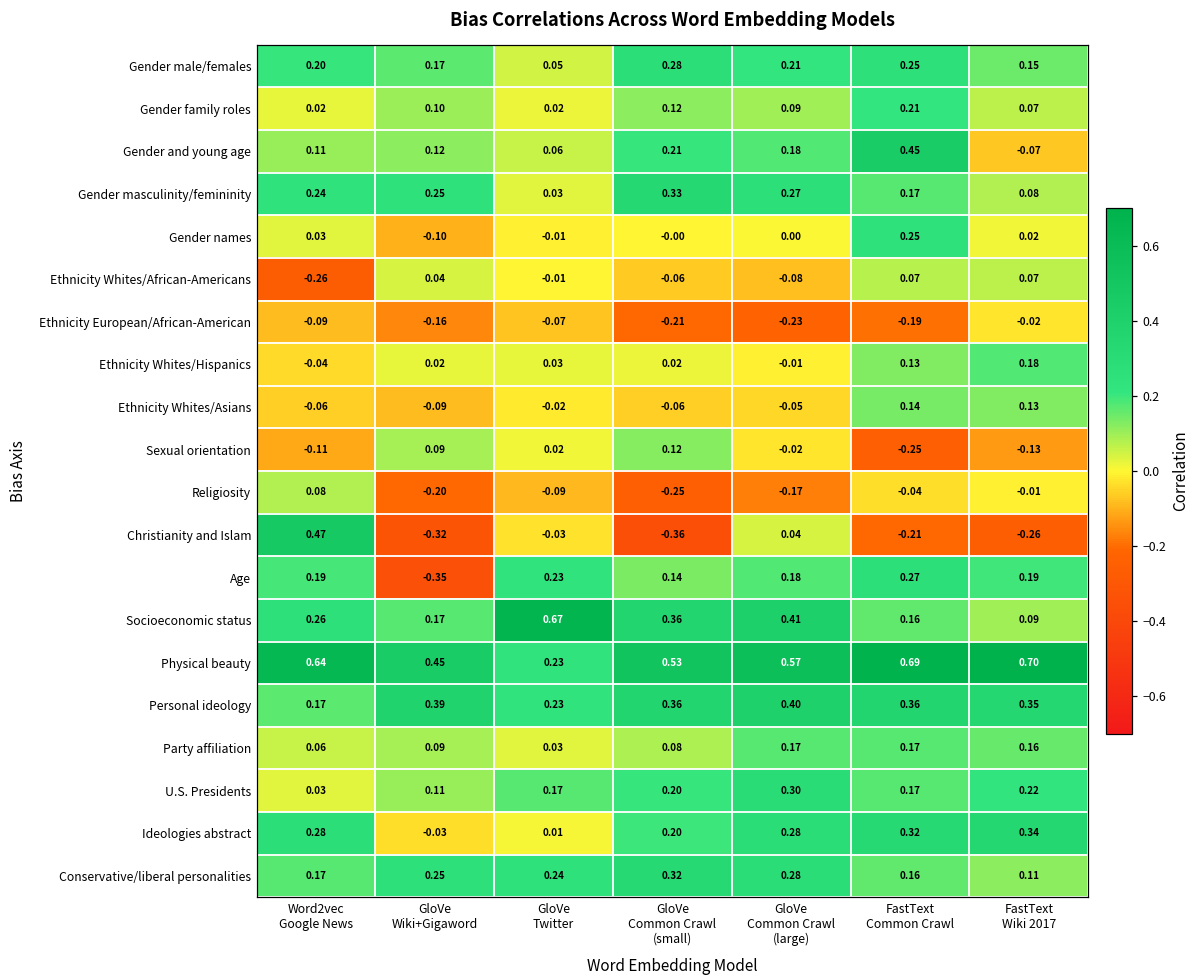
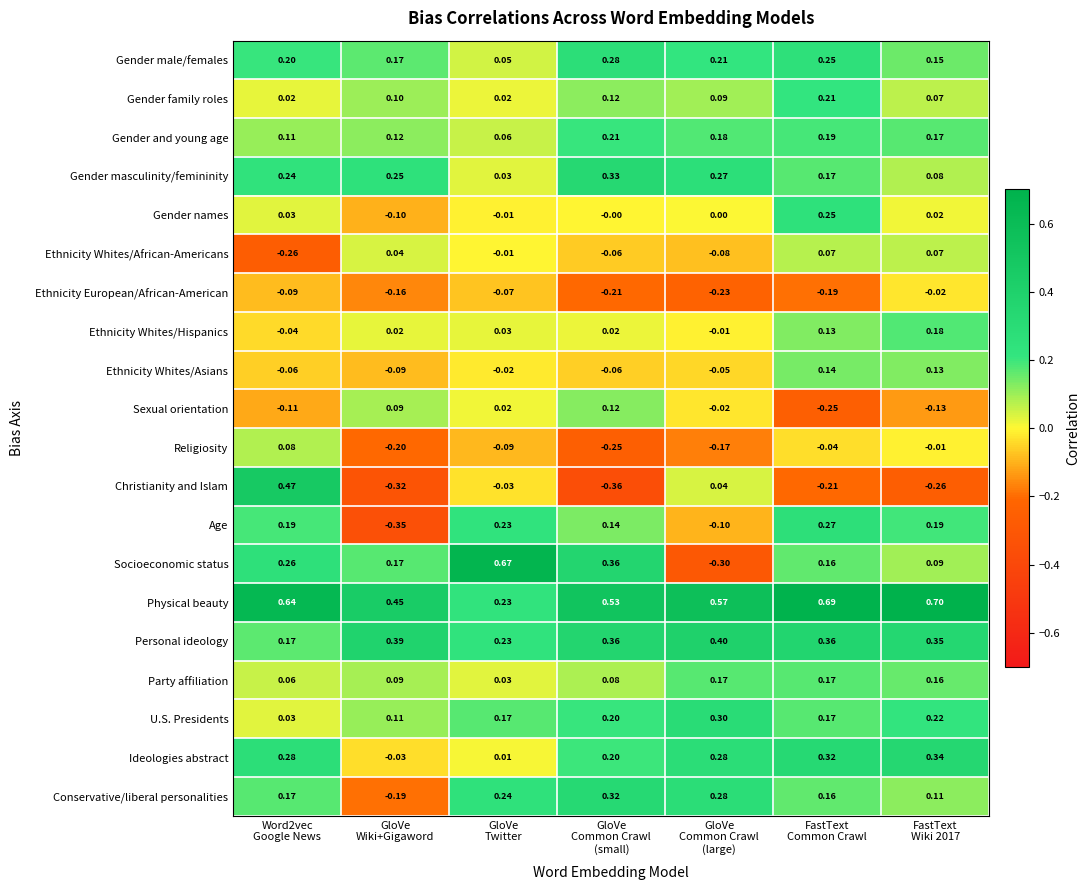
Gender and young age, FastText Common Crawl: 0.45 -> 0.19
Gender and young age, FastText Wiki 2017: -0.07 -> 0.17
Age, GloVe Common Crawl (large): 0.18 -> -0.10
Socioeconomic status, GloVe Common Crawl (large): 0.41 -> -0.30
Conservative/liberal personalities, GloVe Wiki+Gigaword: 0.25 -> -0.19
